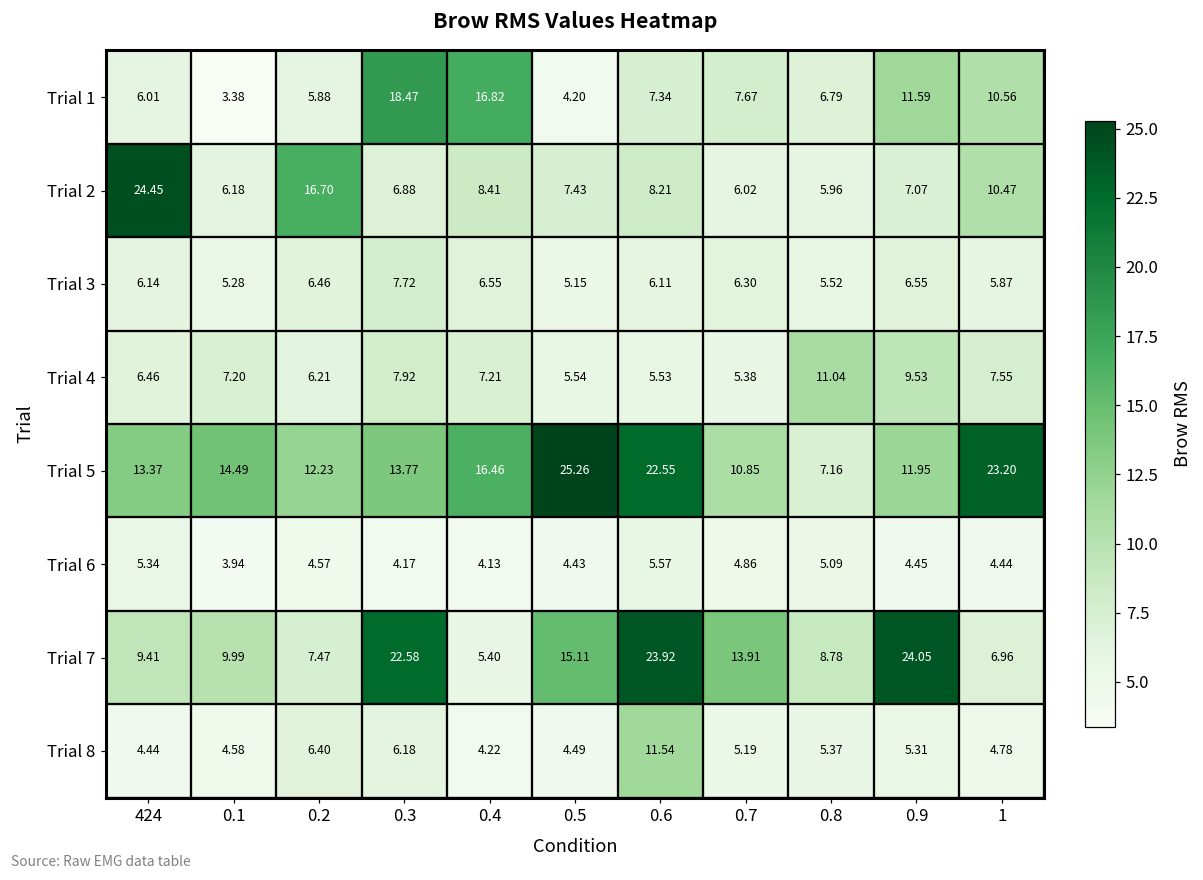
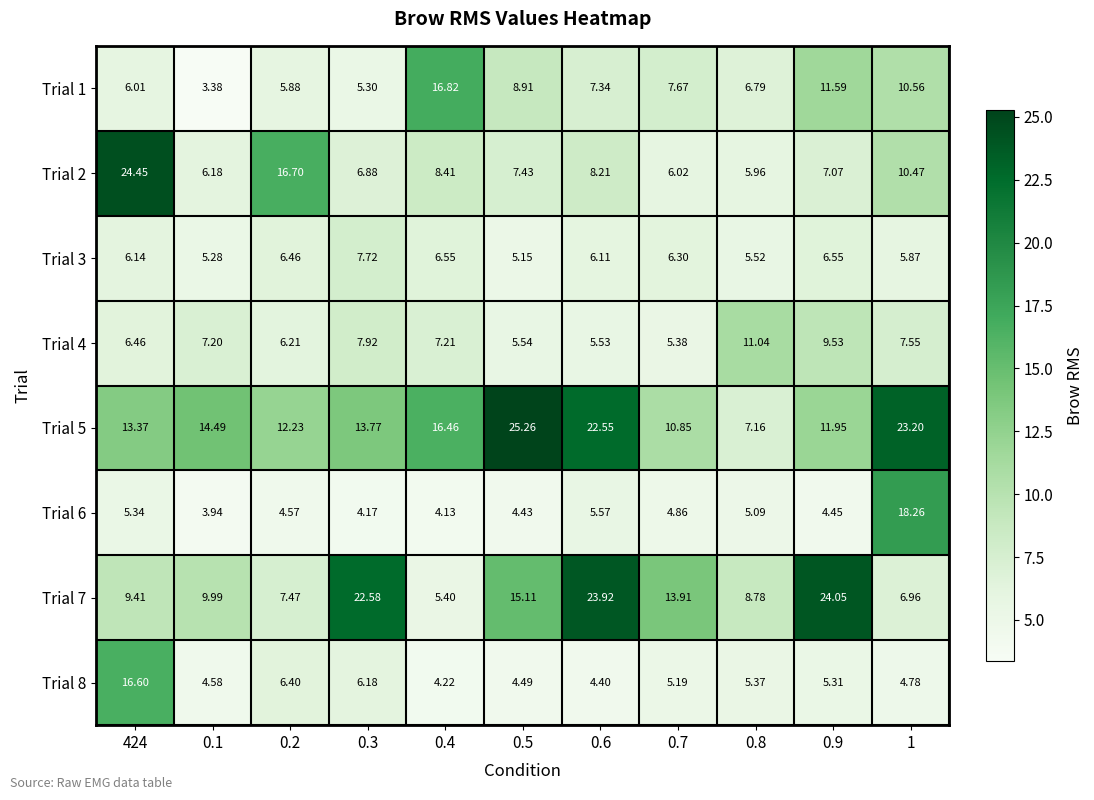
Trial 1, 0.3: 18.47 -> 5.30
Trial 1, 0.5: 4.20 -> 8.91
Trial 6, 1: 4.44 -> 18.26
Trial 8, 424: 4.44 -> 16.60
Trial 8, 0.6: 11.54 -> 4.40
